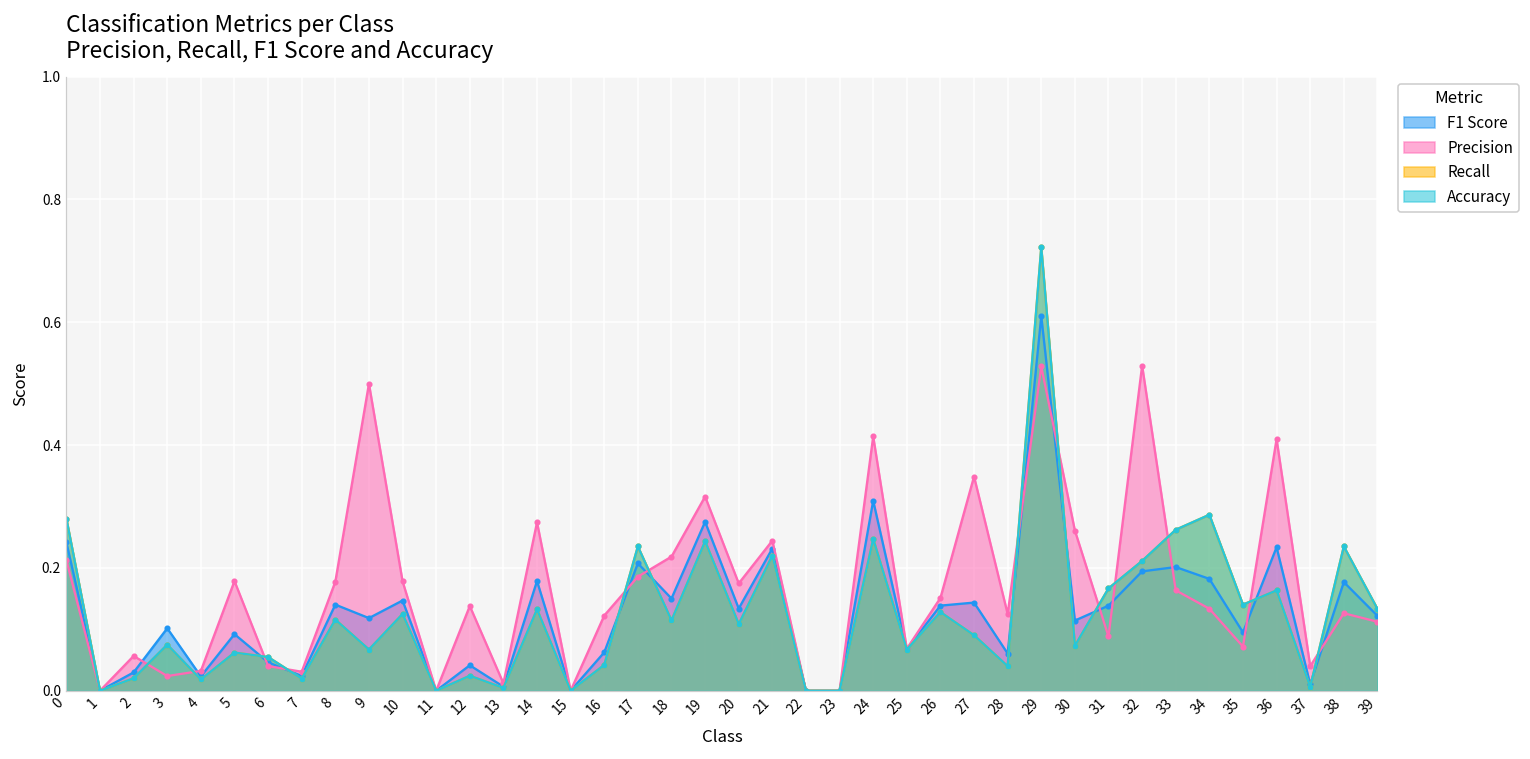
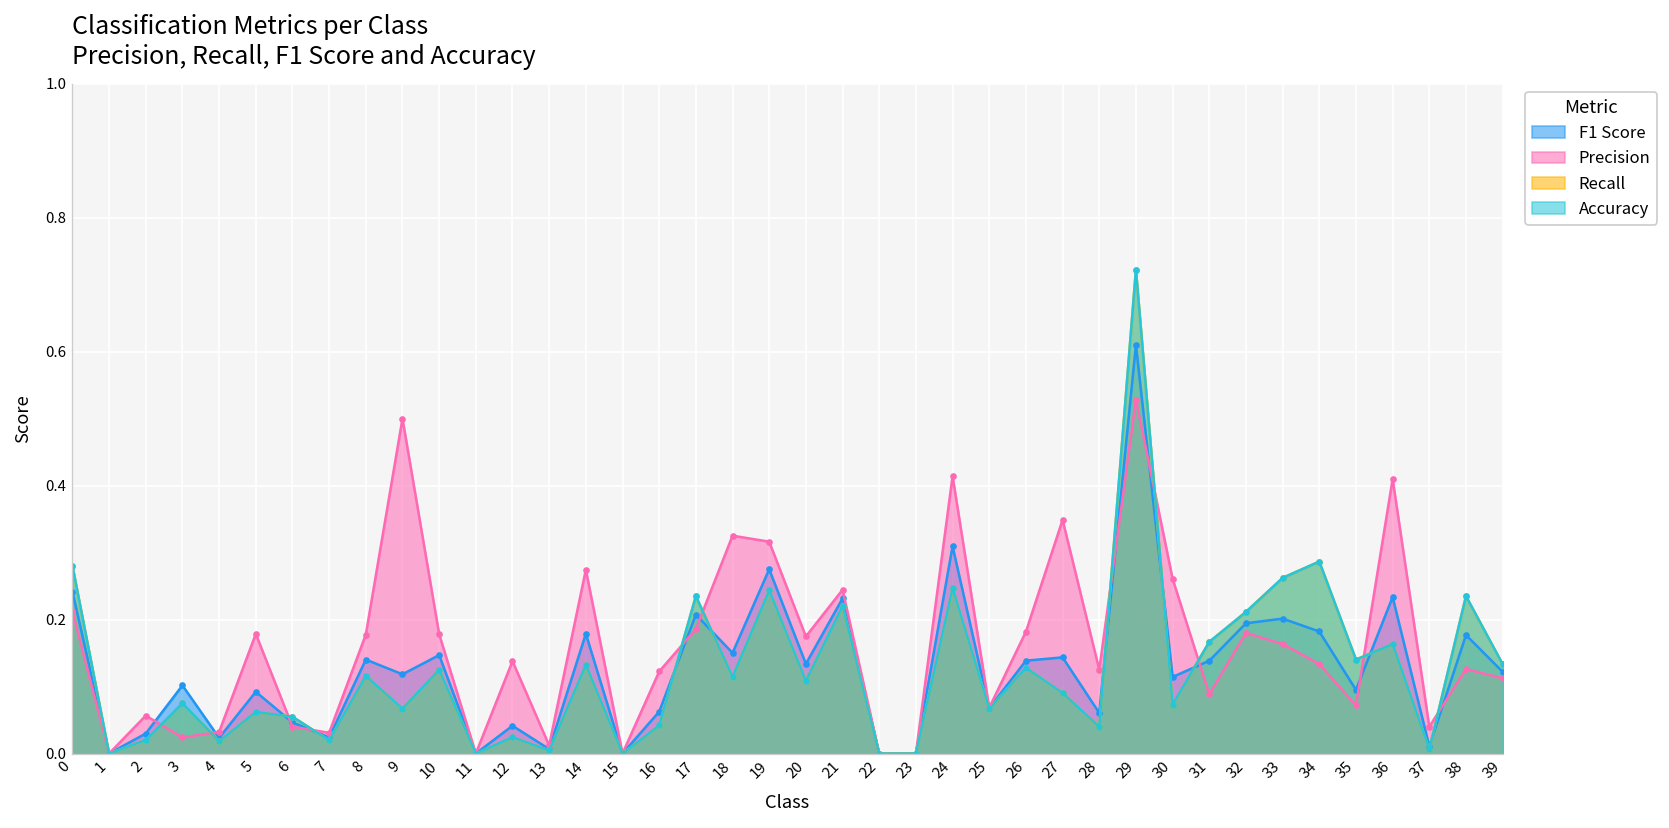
Precision, 18: 0.22 -> 0.33
Precision, 26: 0.15 -> 0.18
Precision, 32: 0.53 -> 0.18
